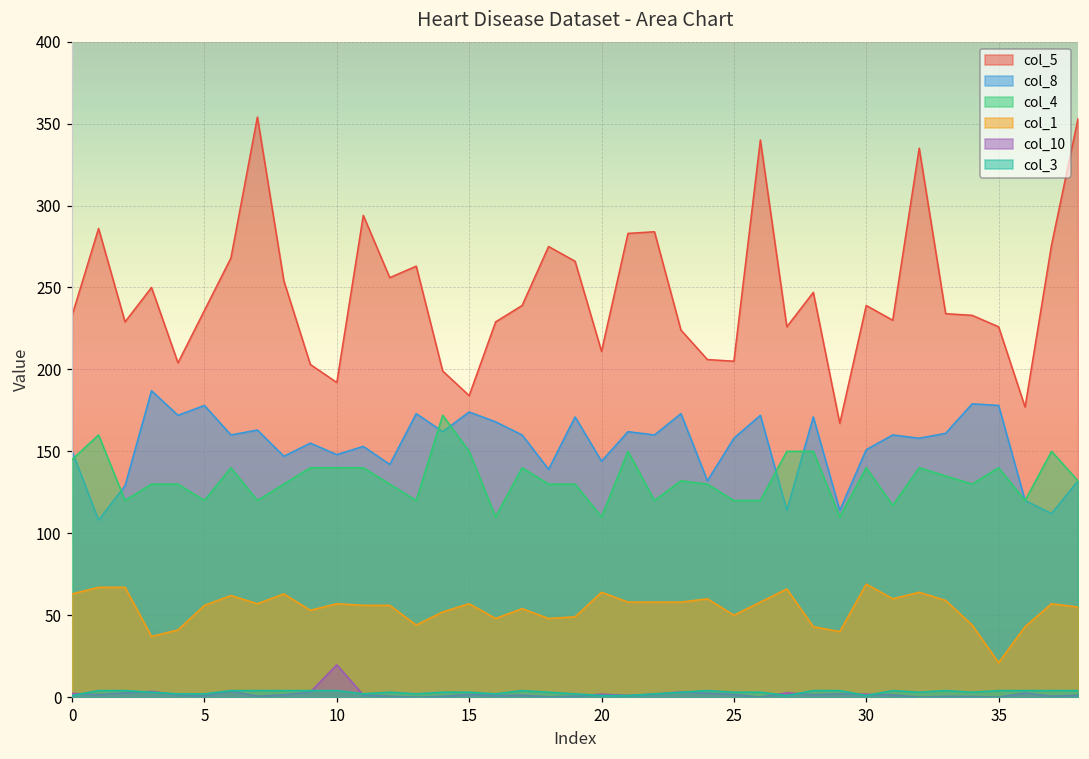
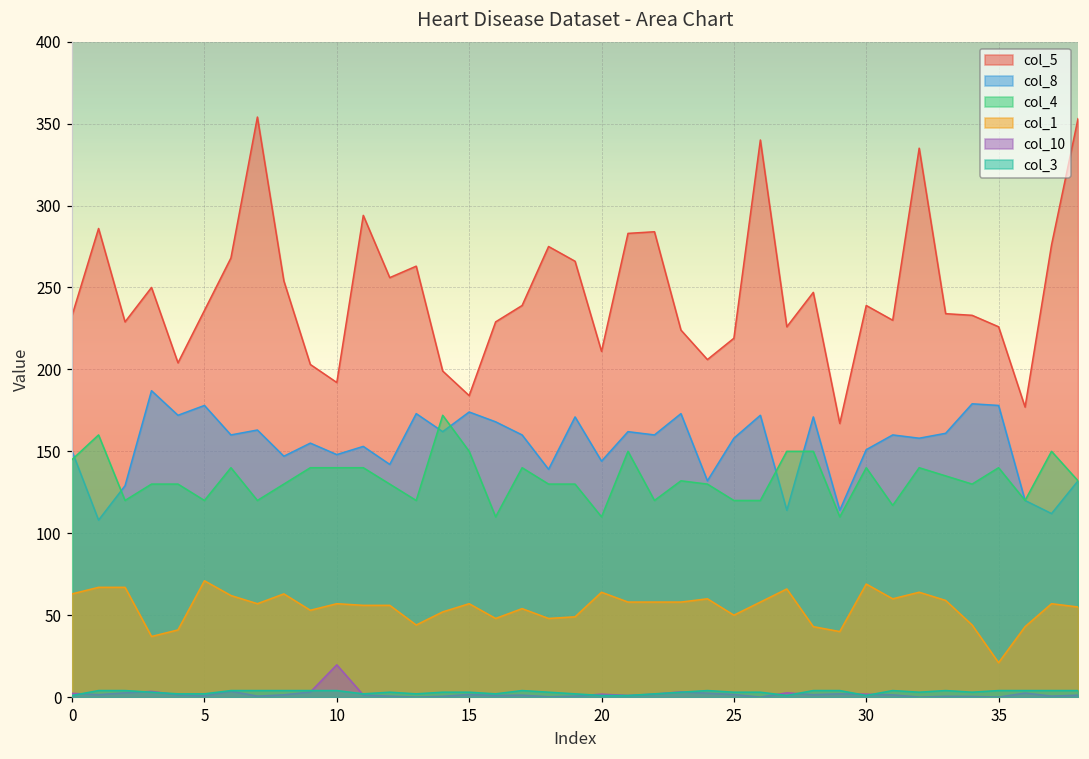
col_1, 5: 56 -> 71
col_5, 25: 205 -> 219
